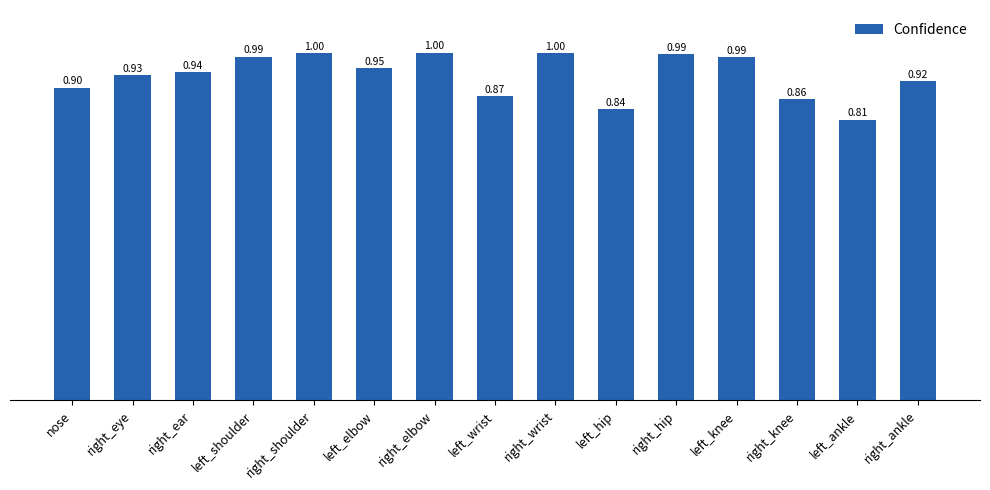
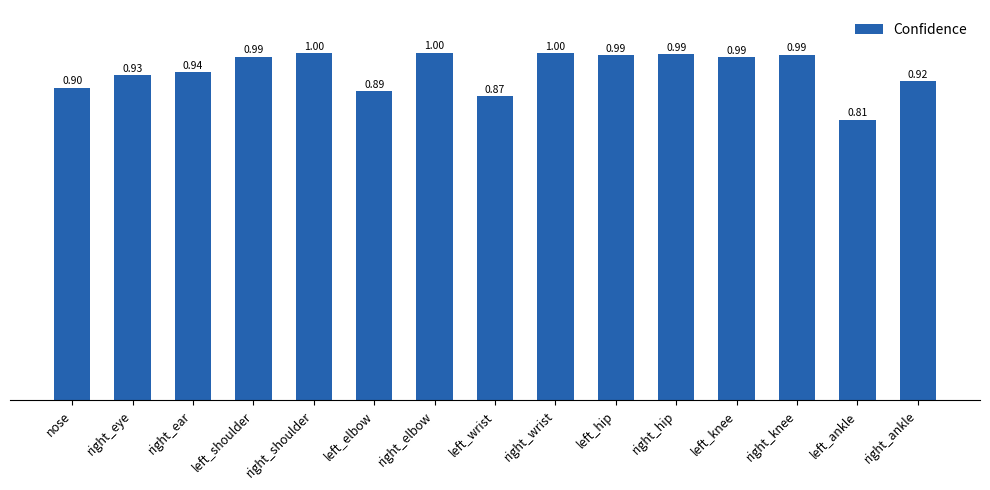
left_elbow: 0.95 -> 0.89
left_hip: 0.84 -> 0.99
right_knee: 0.86 -> 0.99
